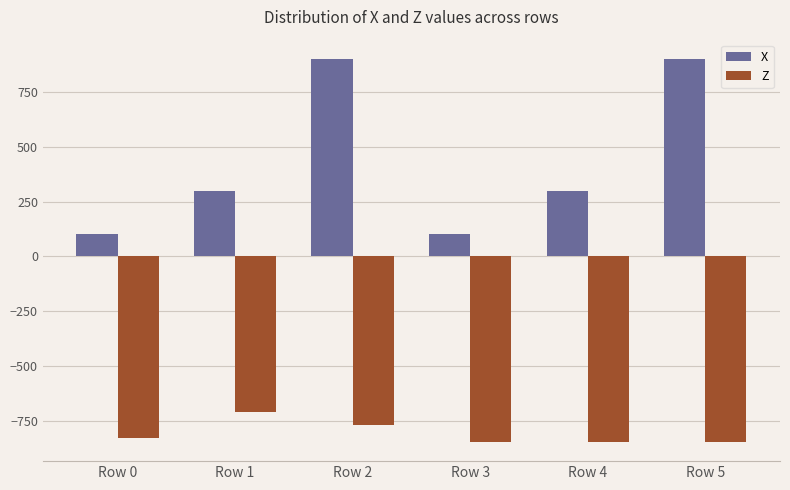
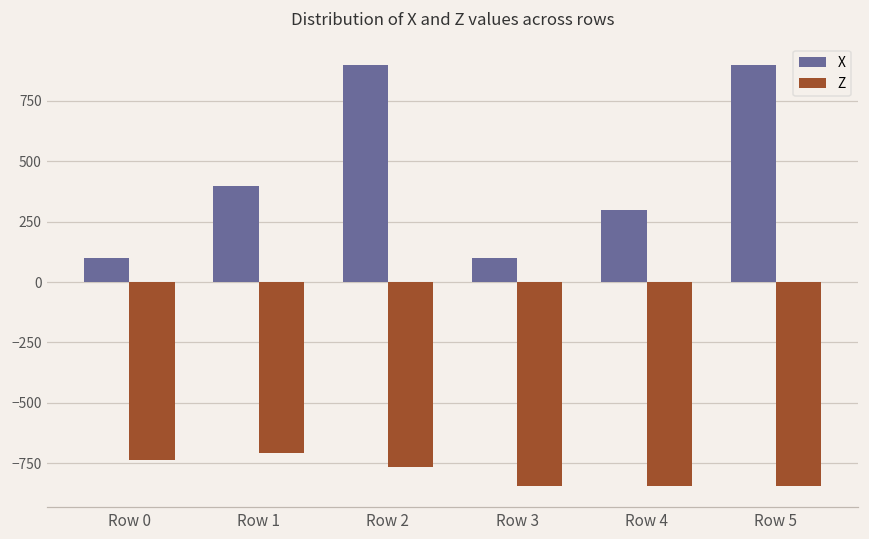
Z, Row 0: -830 -> -740
X, Row 1: 300 -> 400
